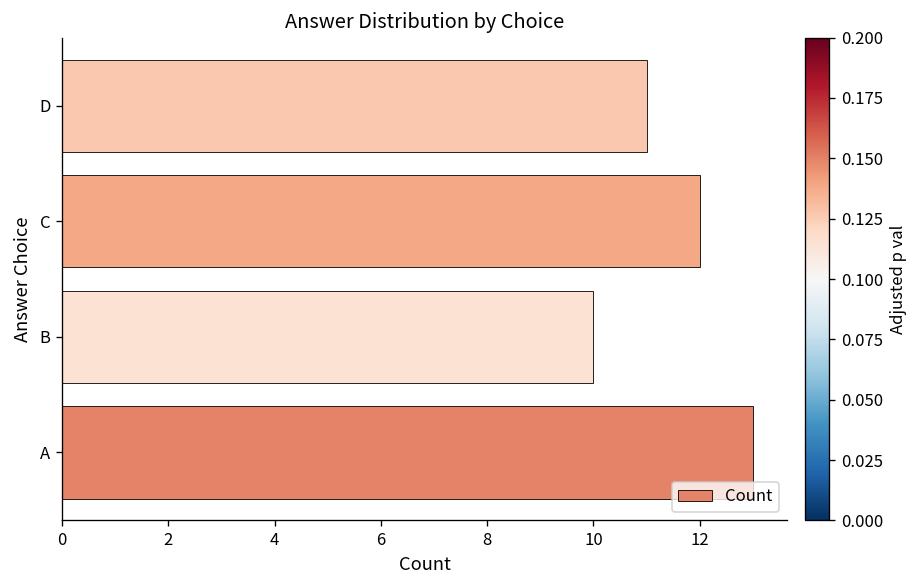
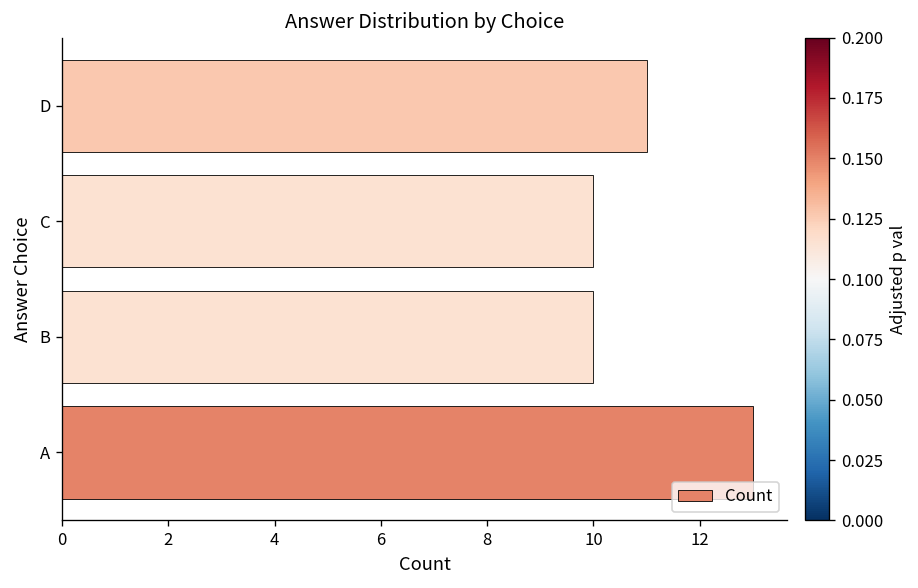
C: 12 -> 10
